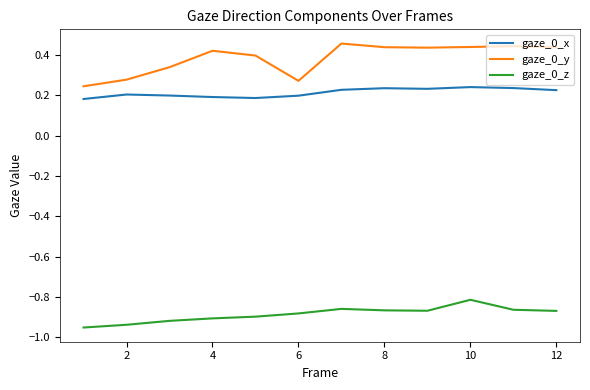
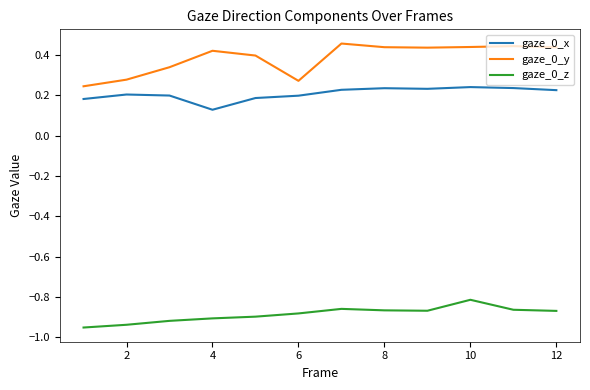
gaze_0_x, 4: 0.19 -> 0.13
